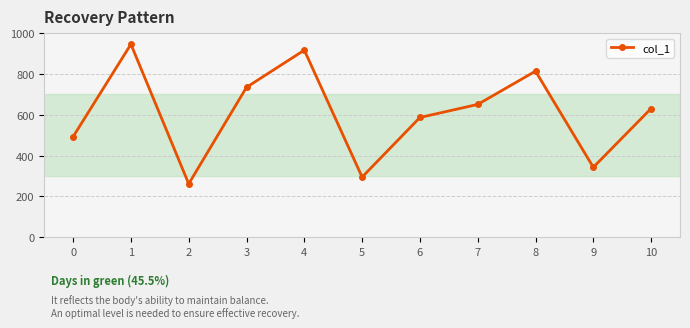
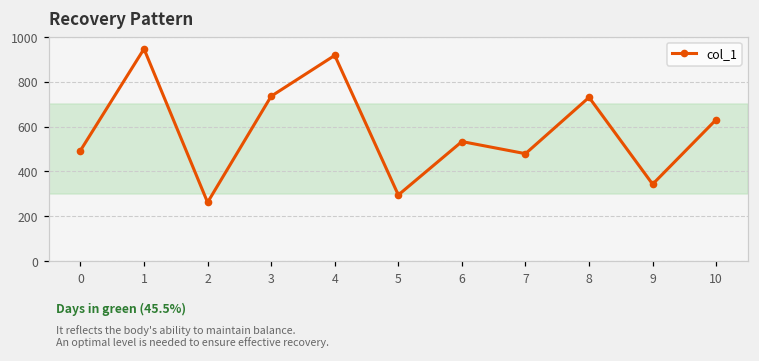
6: 590 -> 530
7: 650 -> 480
8: 810 -> 730
